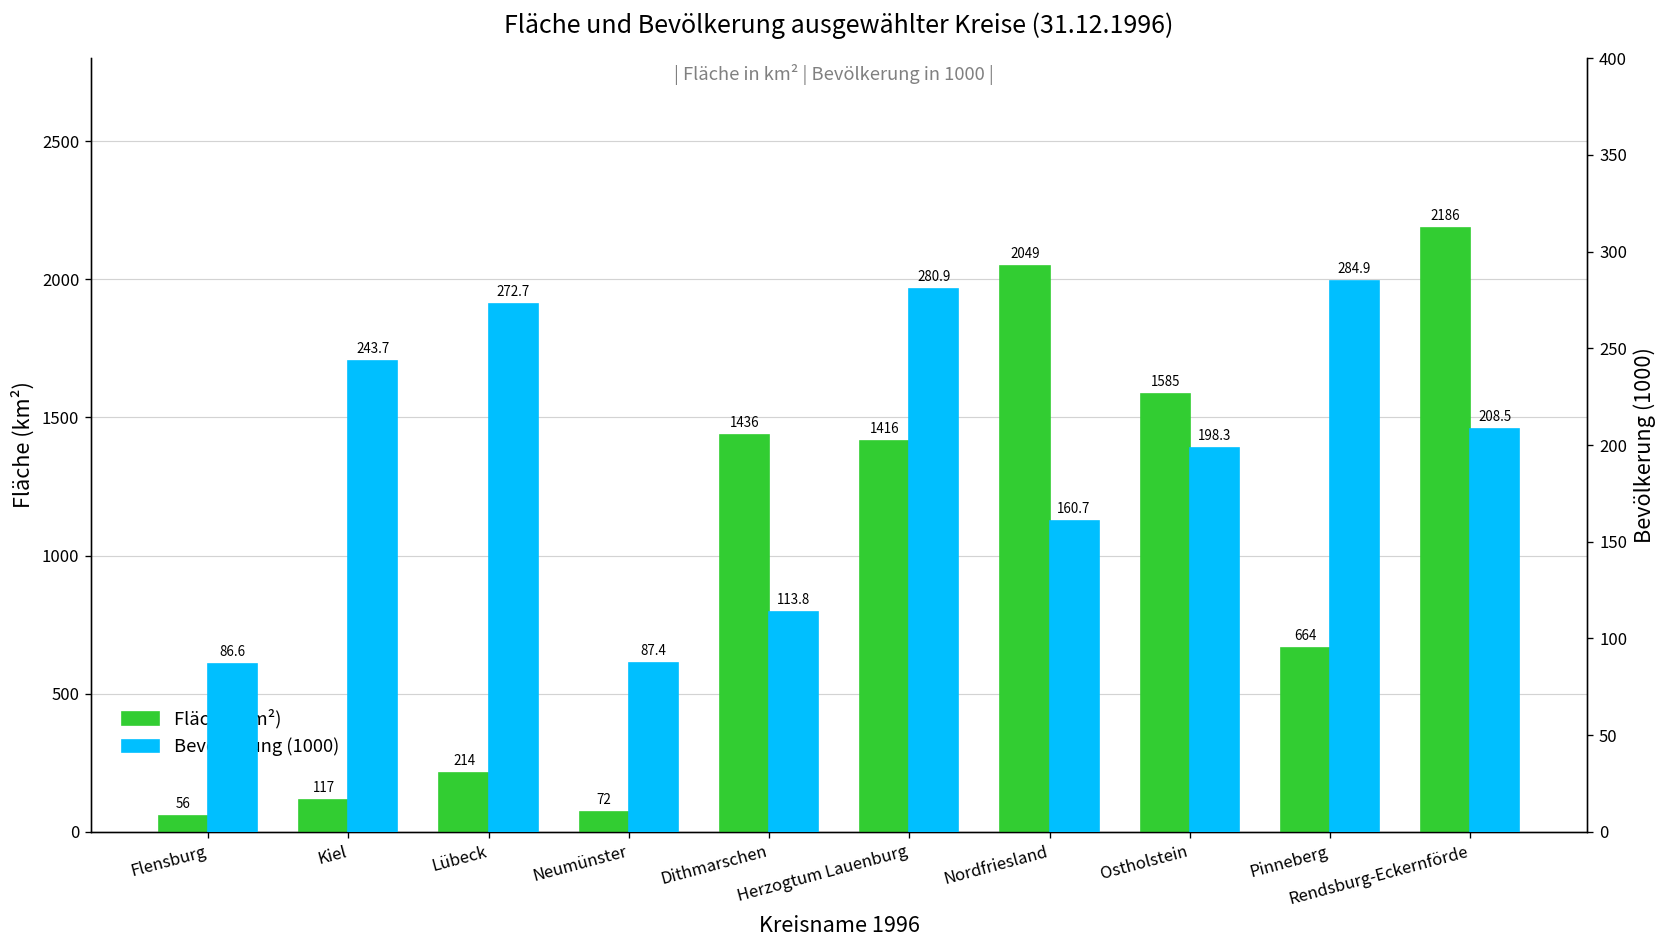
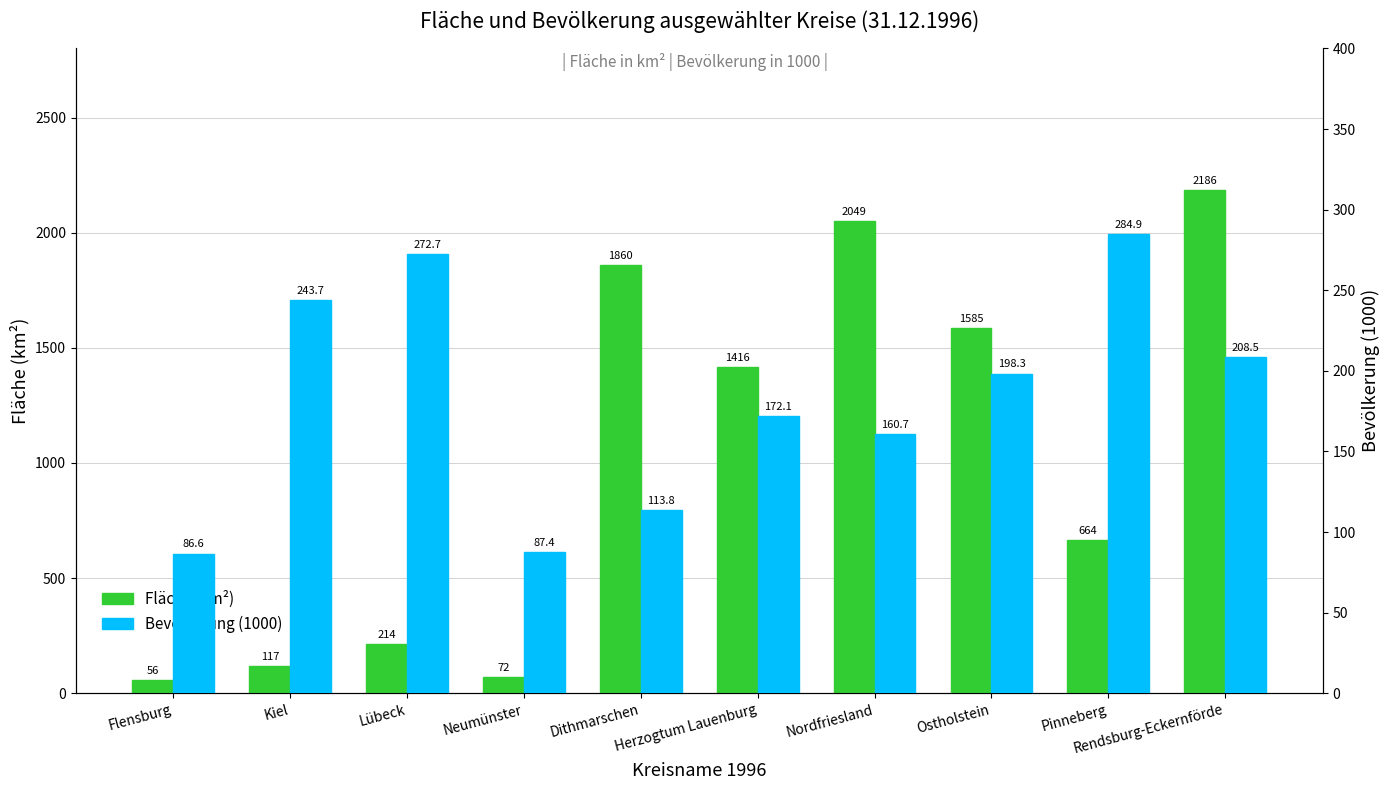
Fläche (km²), Dithmarschen: 1436 -> 1860
Bevölkerung (1000), Herzogtum Lauenburg: 280.9 -> 172.1
